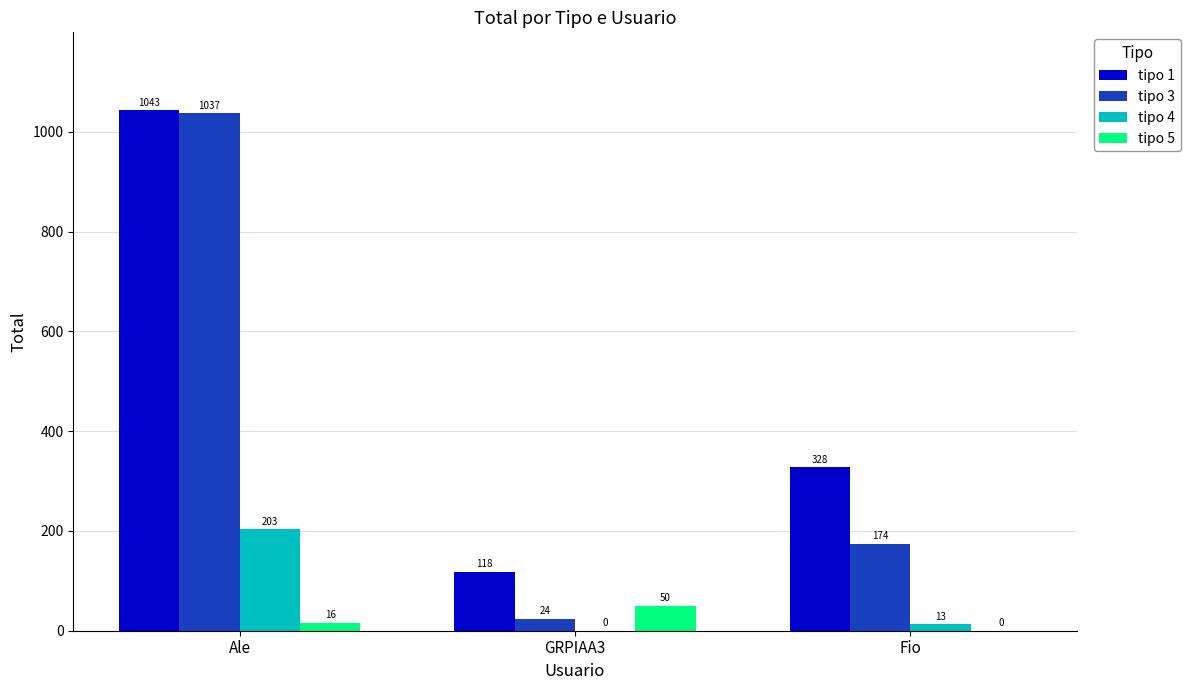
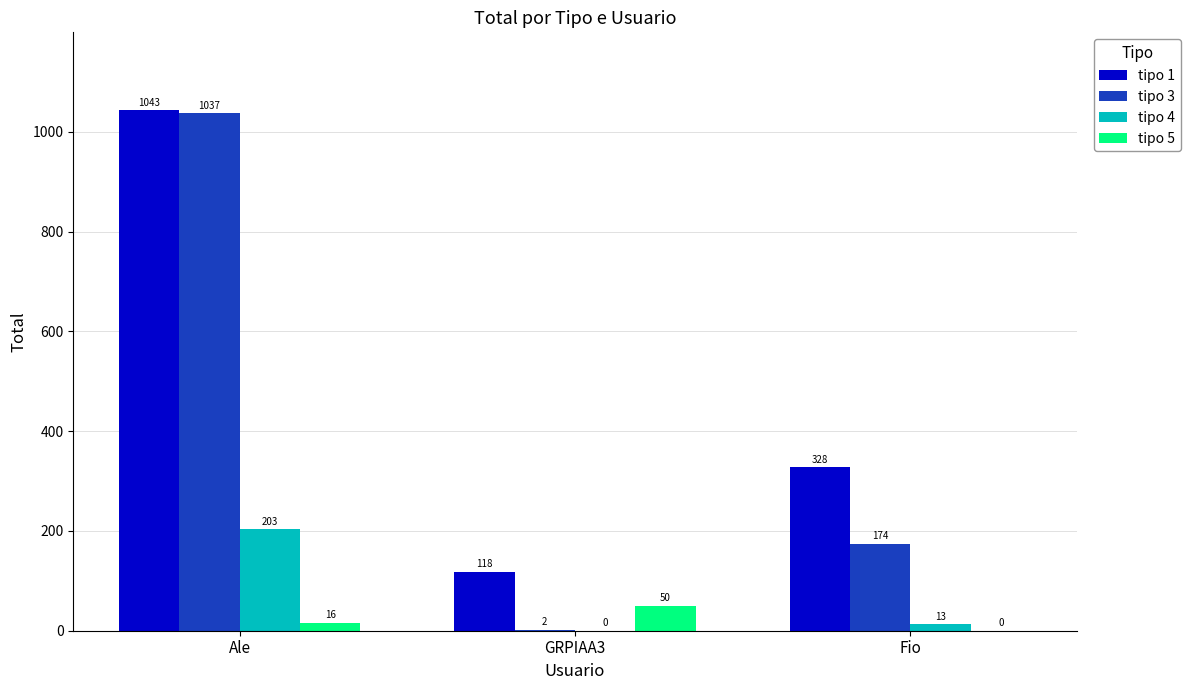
tipo 3, GRPIAA3: 24 -> 2
